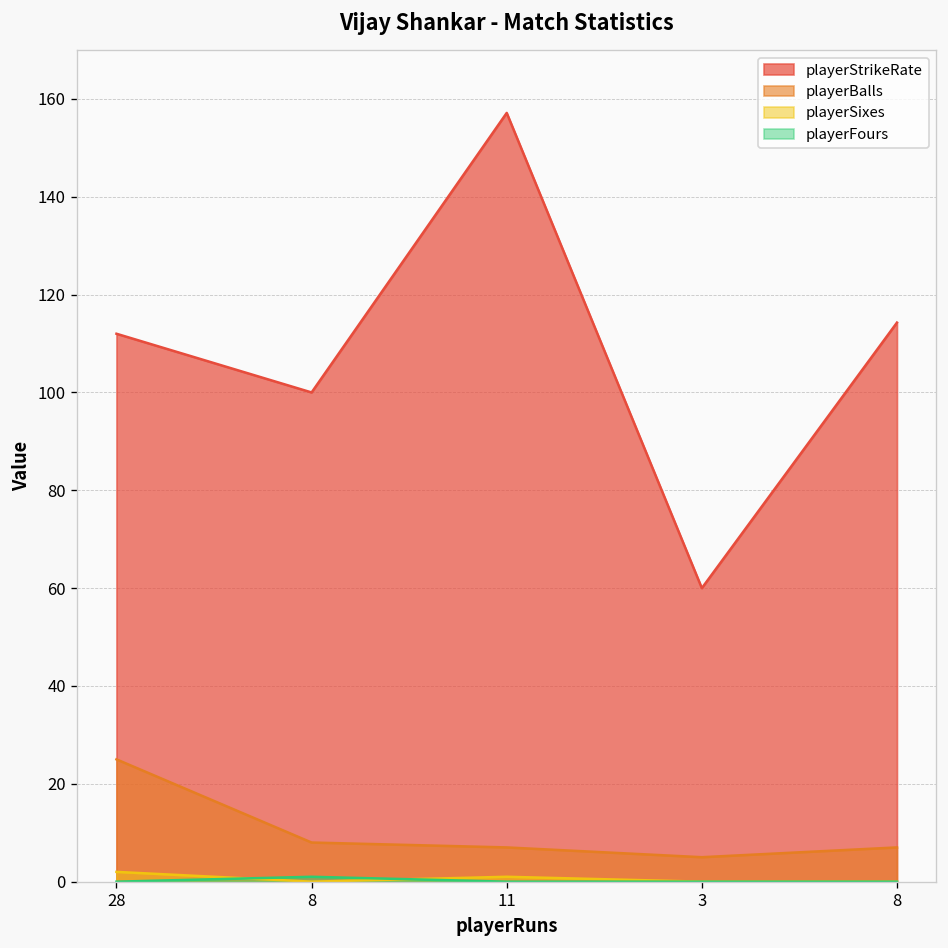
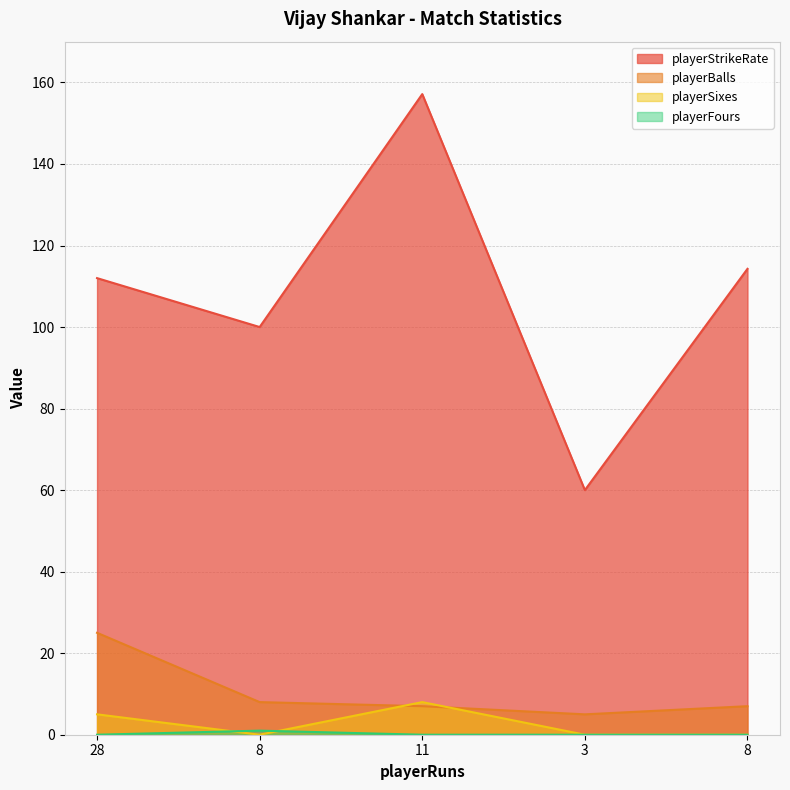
playerSixes, 28: 2 -> 5
playerSixes, 11: 1 -> 8
